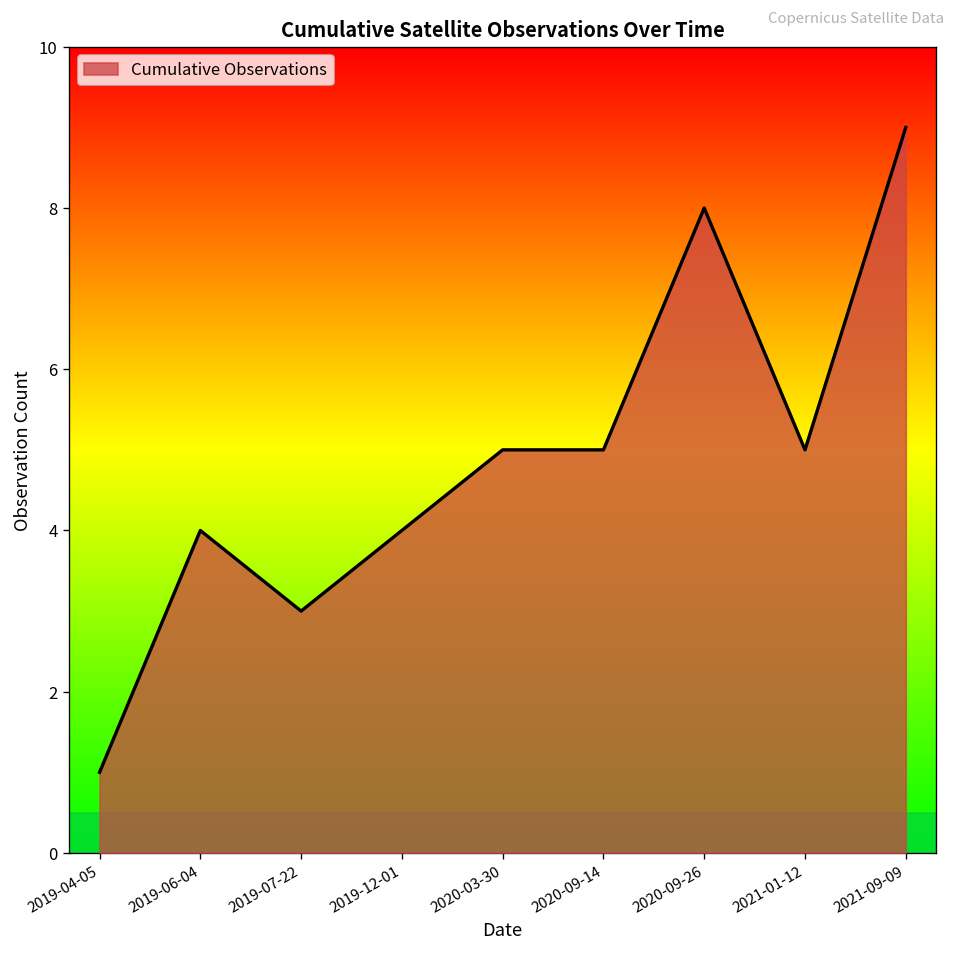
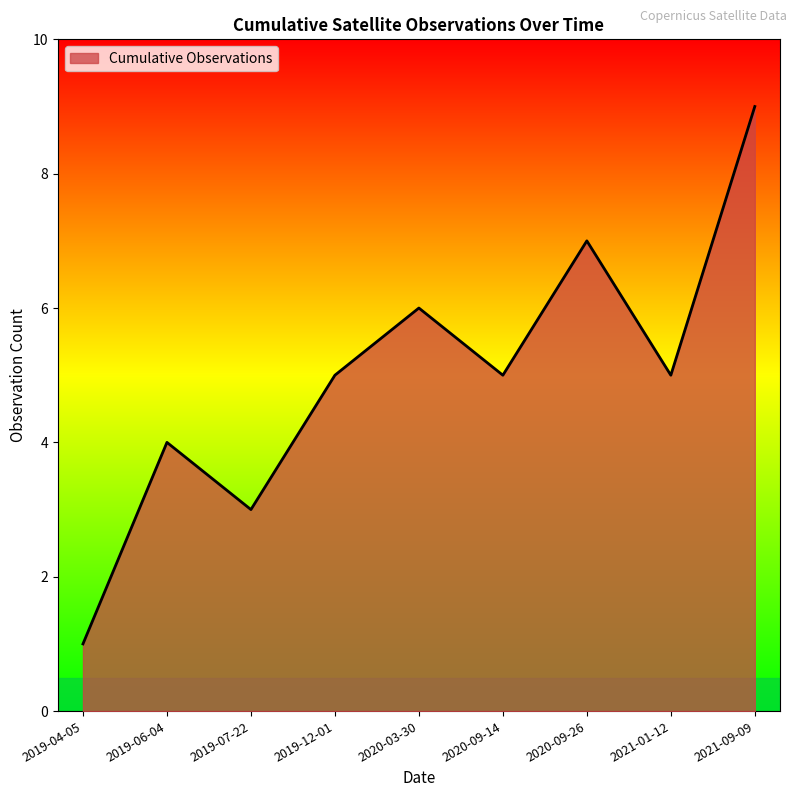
2019-12-01: 4 -> 5
2020-03-30: 5 -> 6
2020-09-26: 8 -> 7
